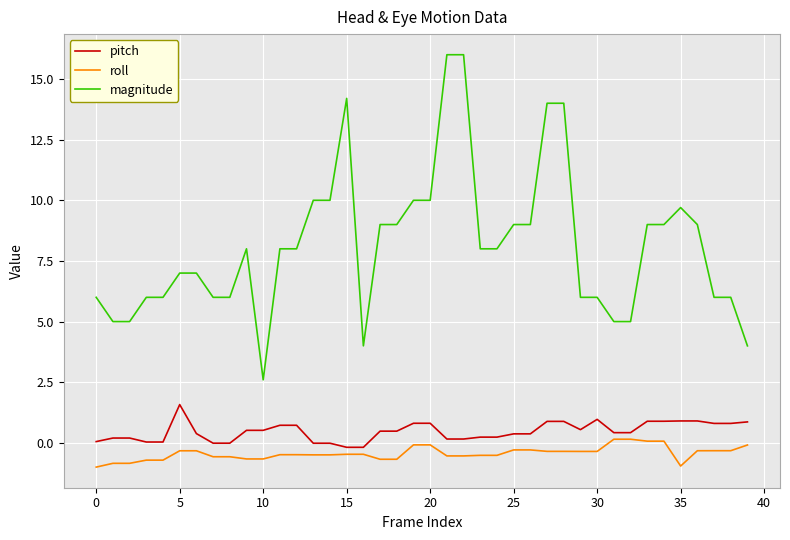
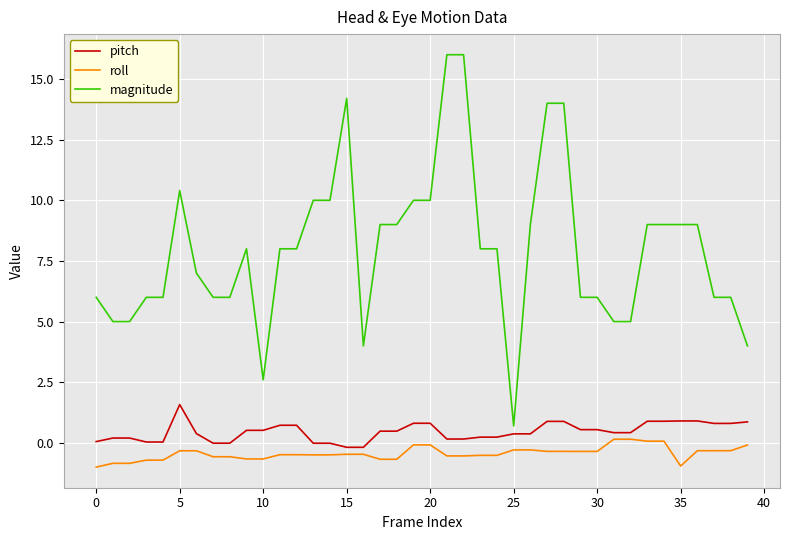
magnitude, 5: 7.0 -> 10.4
magnitude, 25: 9.0 -> 0.7
pitch, 30: 1.0 -> 0.5
magnitude, 35: 9.7 -> 9.0
